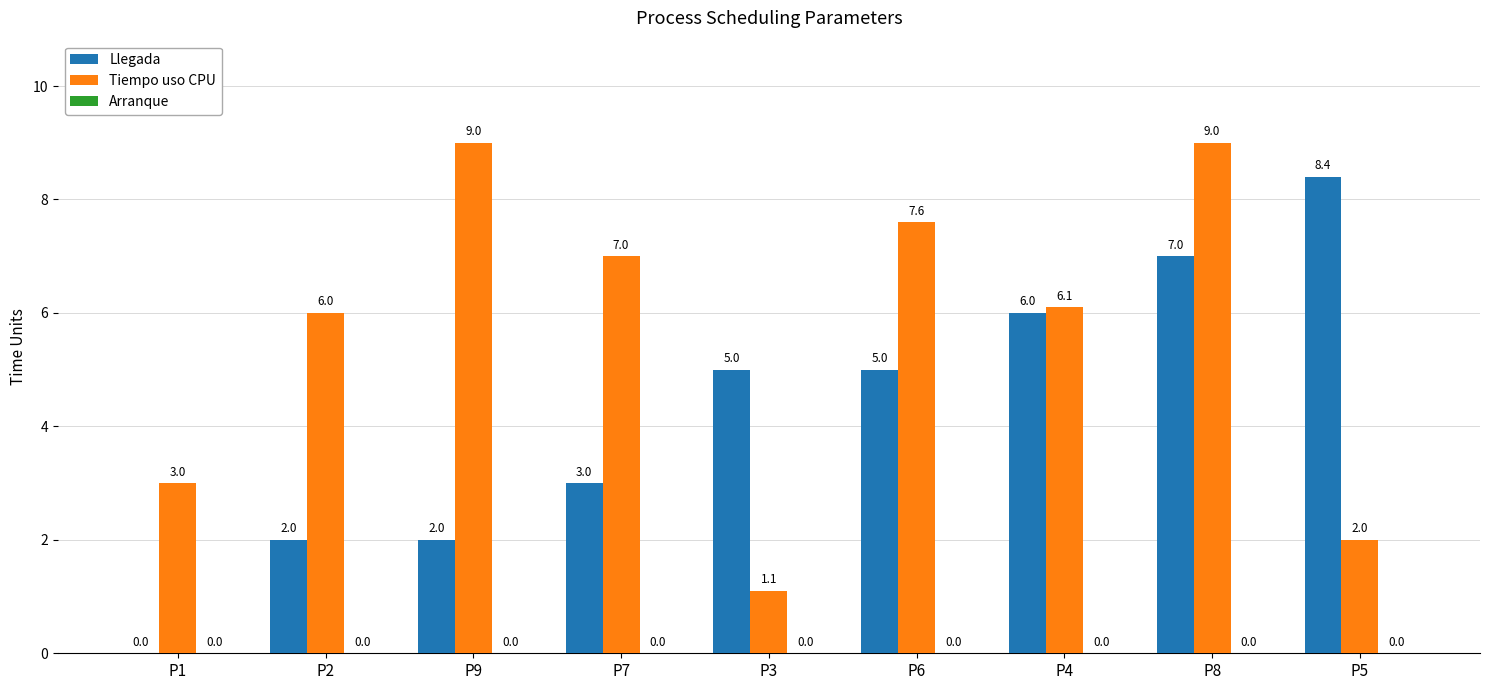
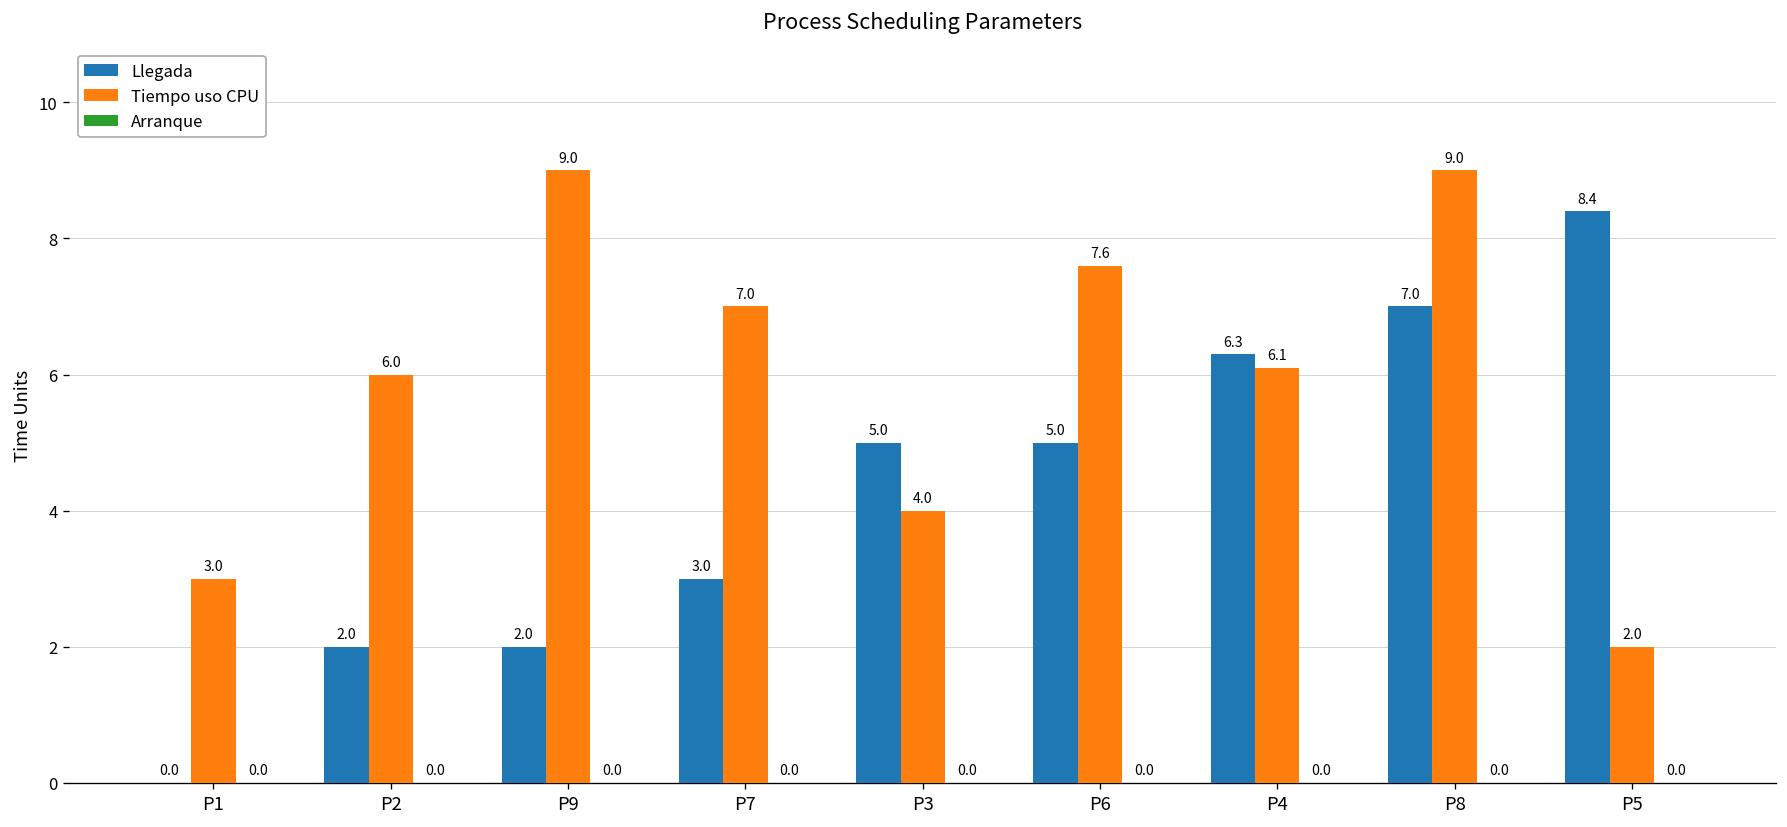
Tiempo uso CPU, P3: 1.1 -> 4.0
Llegada, P4: 6.0 -> 6.3
